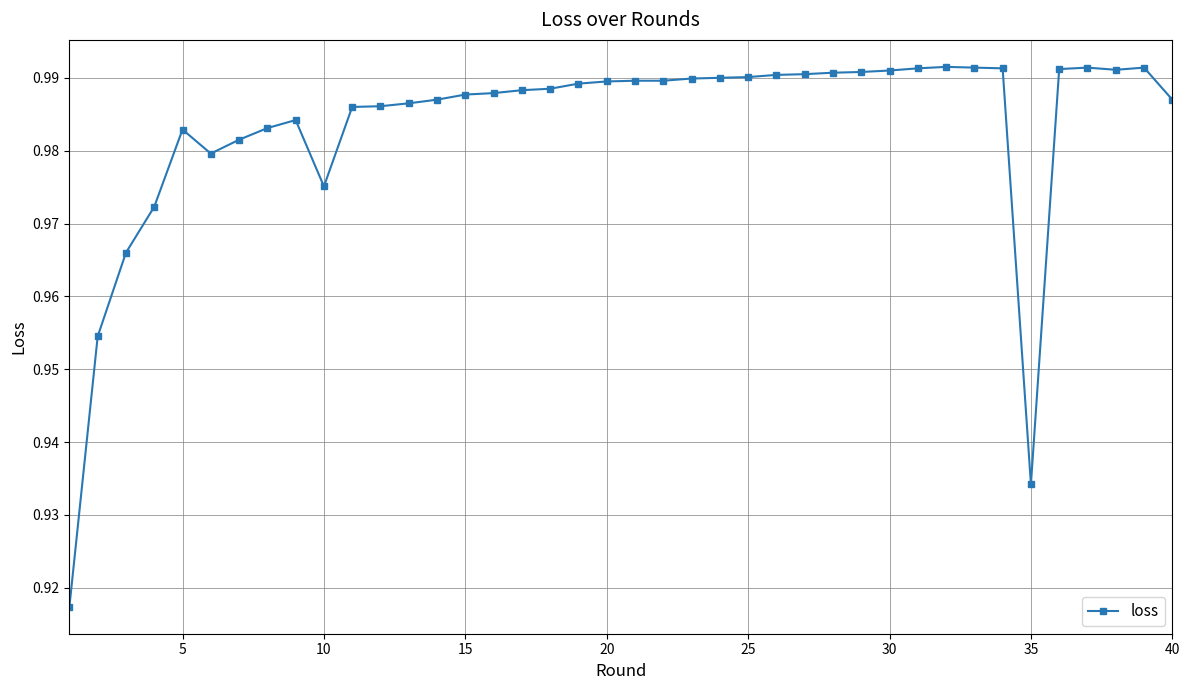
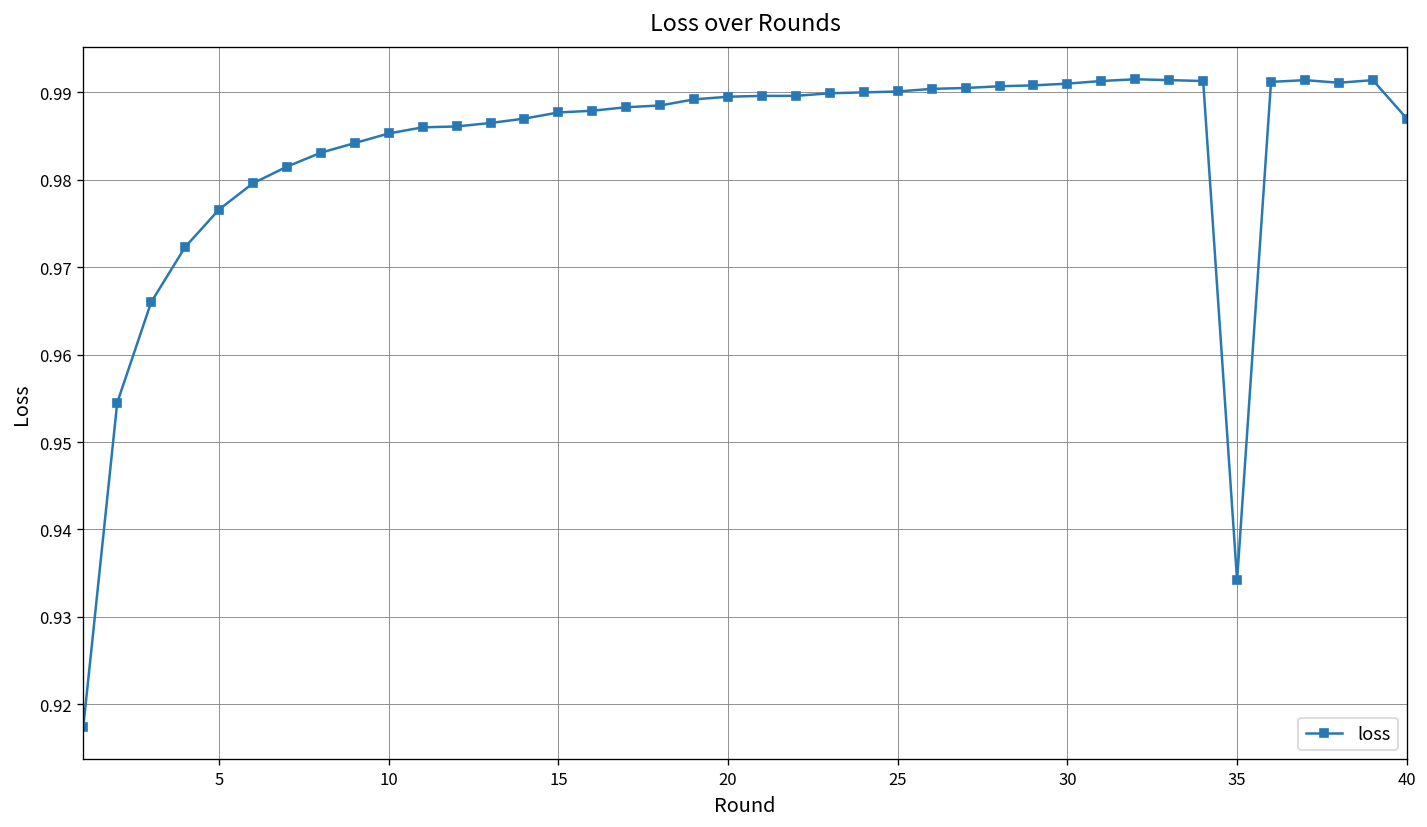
5: 0.983 -> 0.977
10: 0.975 -> 0.985
